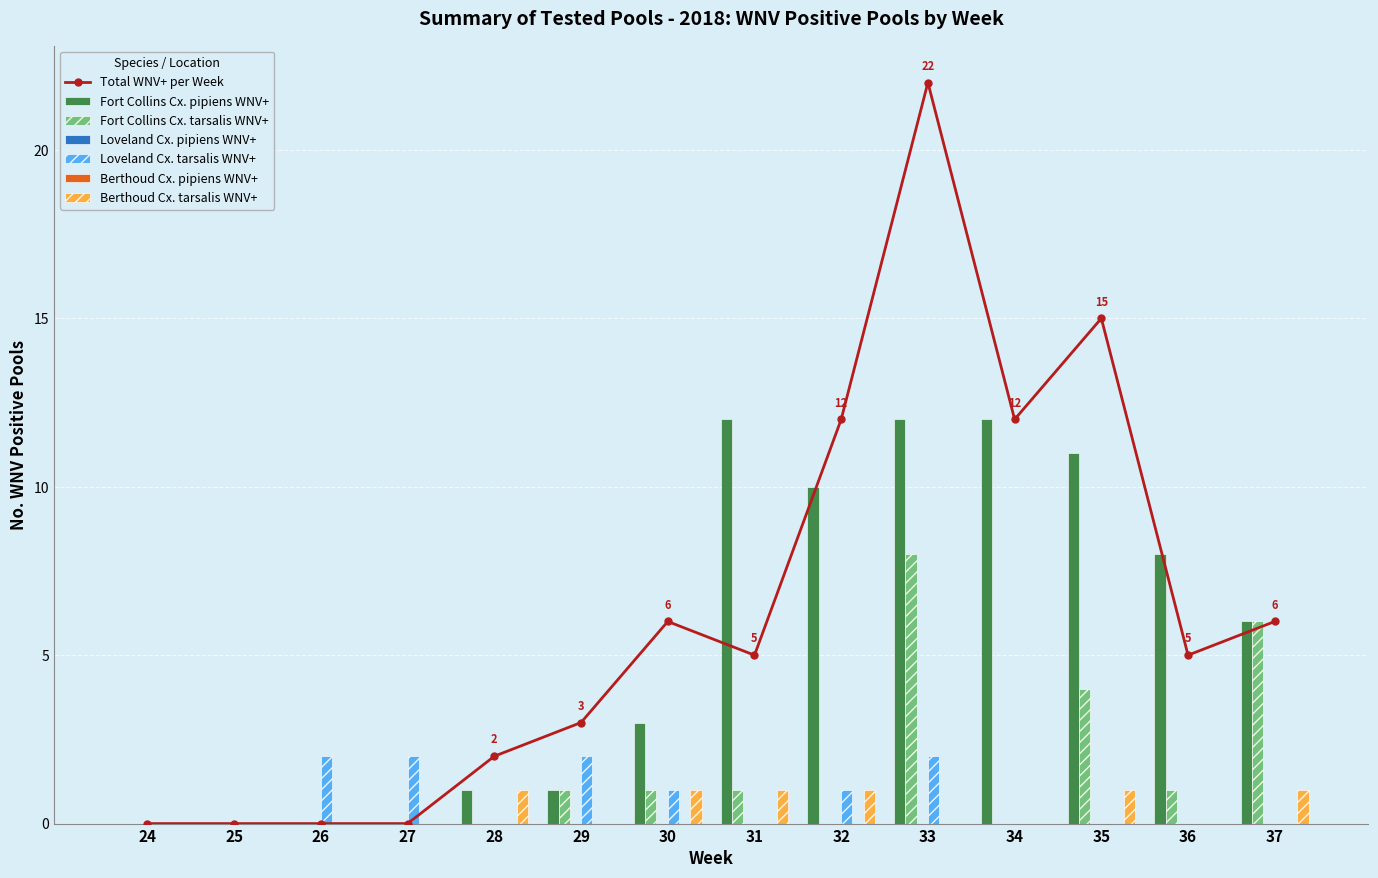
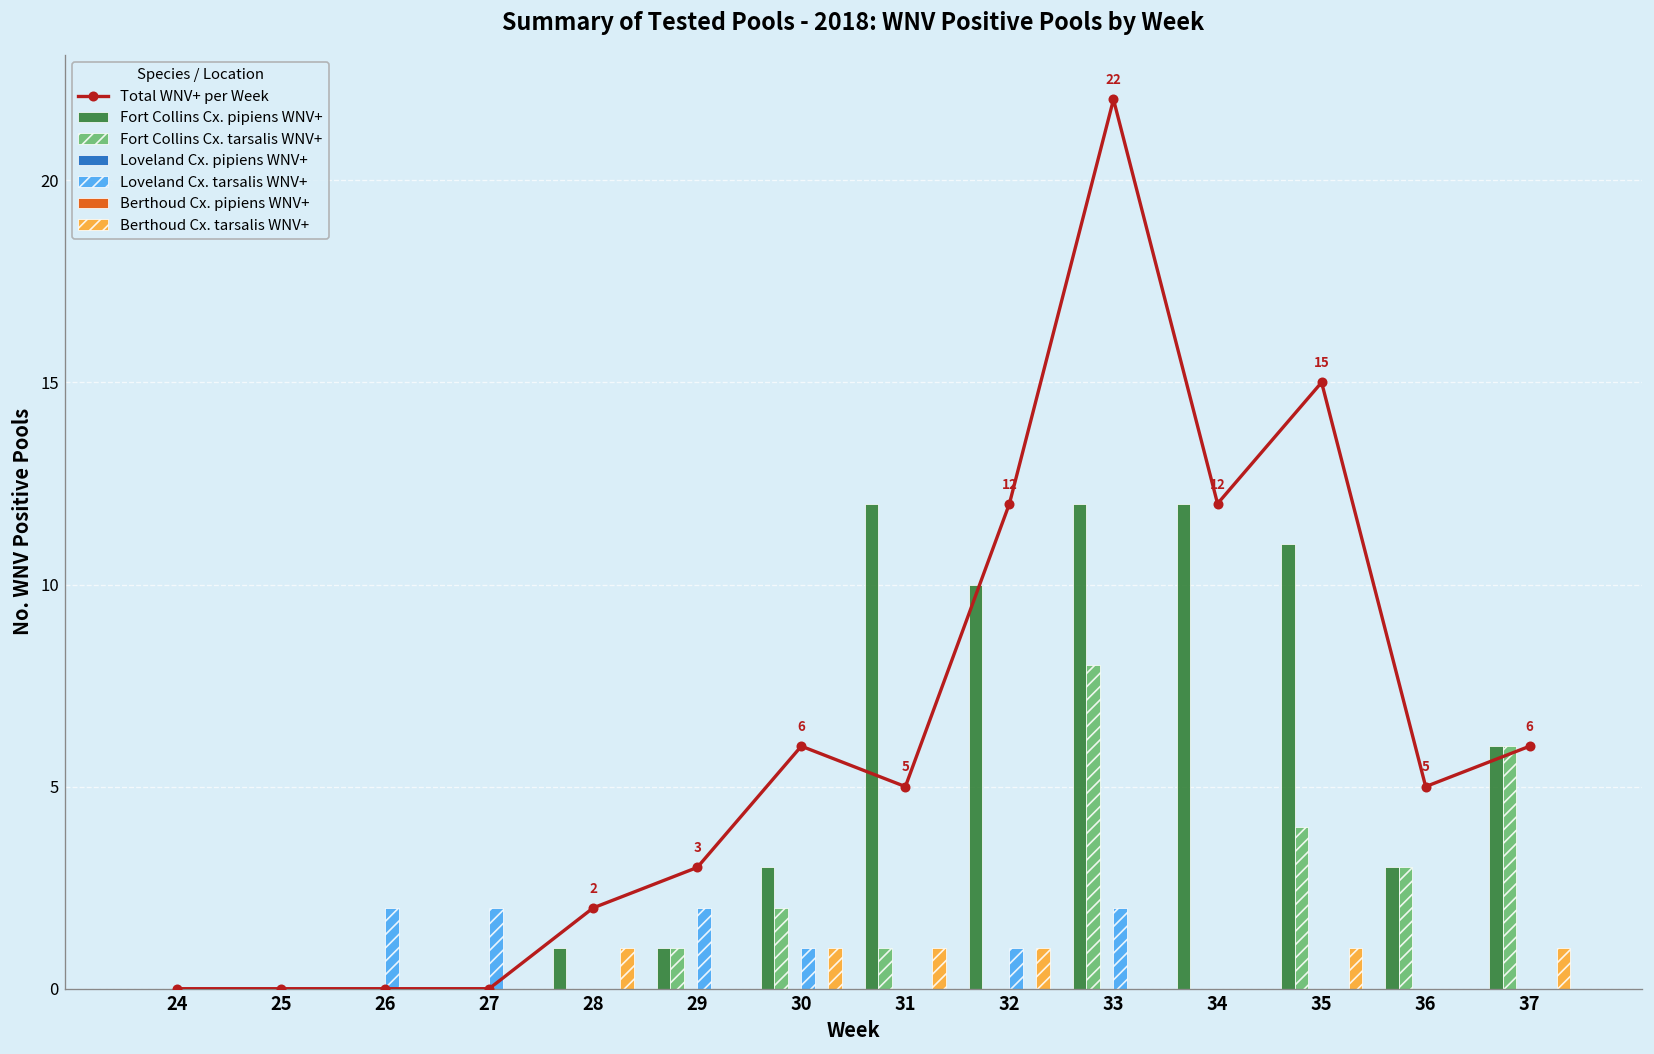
Fort Collins Cx. tarsalis WNV+, 30: 1 -> 2
Fort Collins Cx. pipiens WNV+, 36: 8 -> 3
Fort Collins Cx. tarsalis WNV+, 36: 1 -> 3
